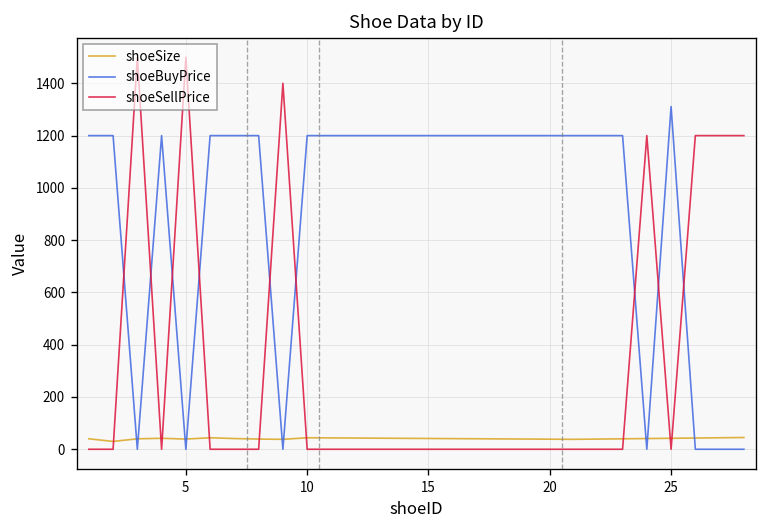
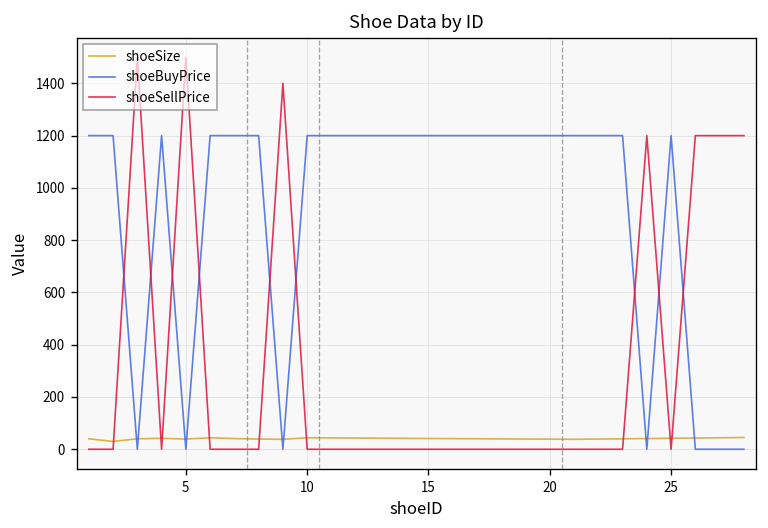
shoeBuyPrice, 25: 1310 -> 1200
